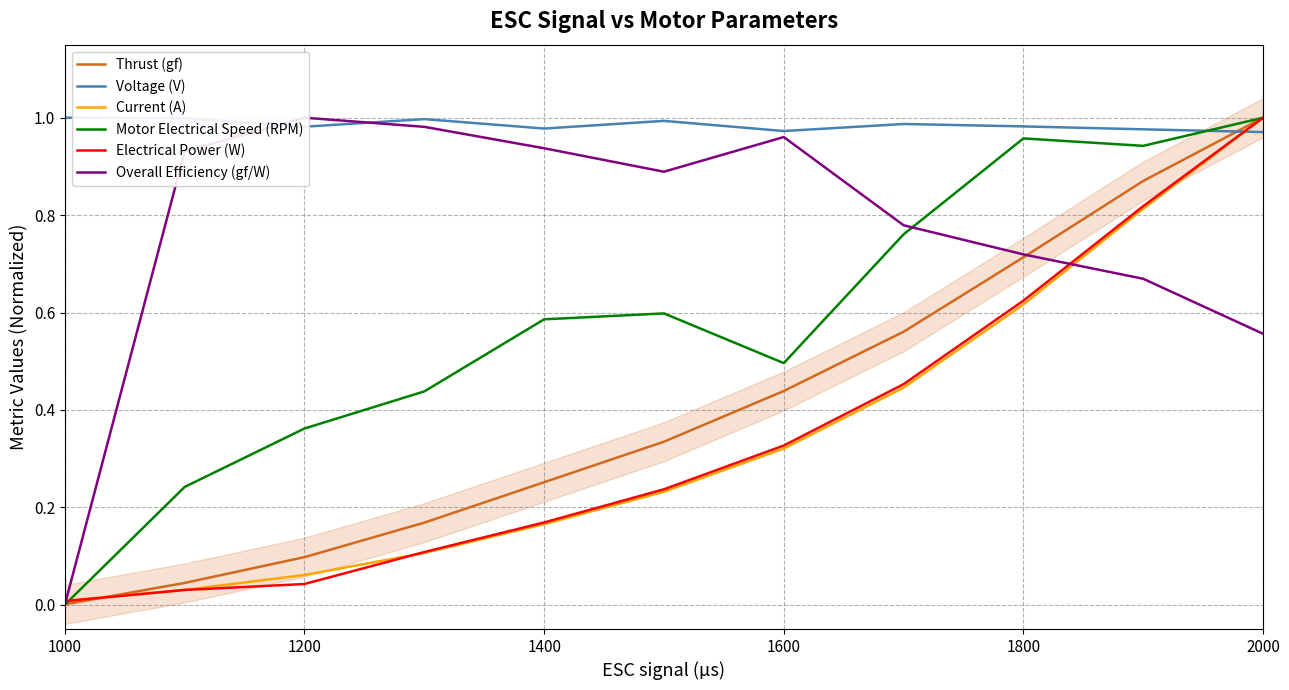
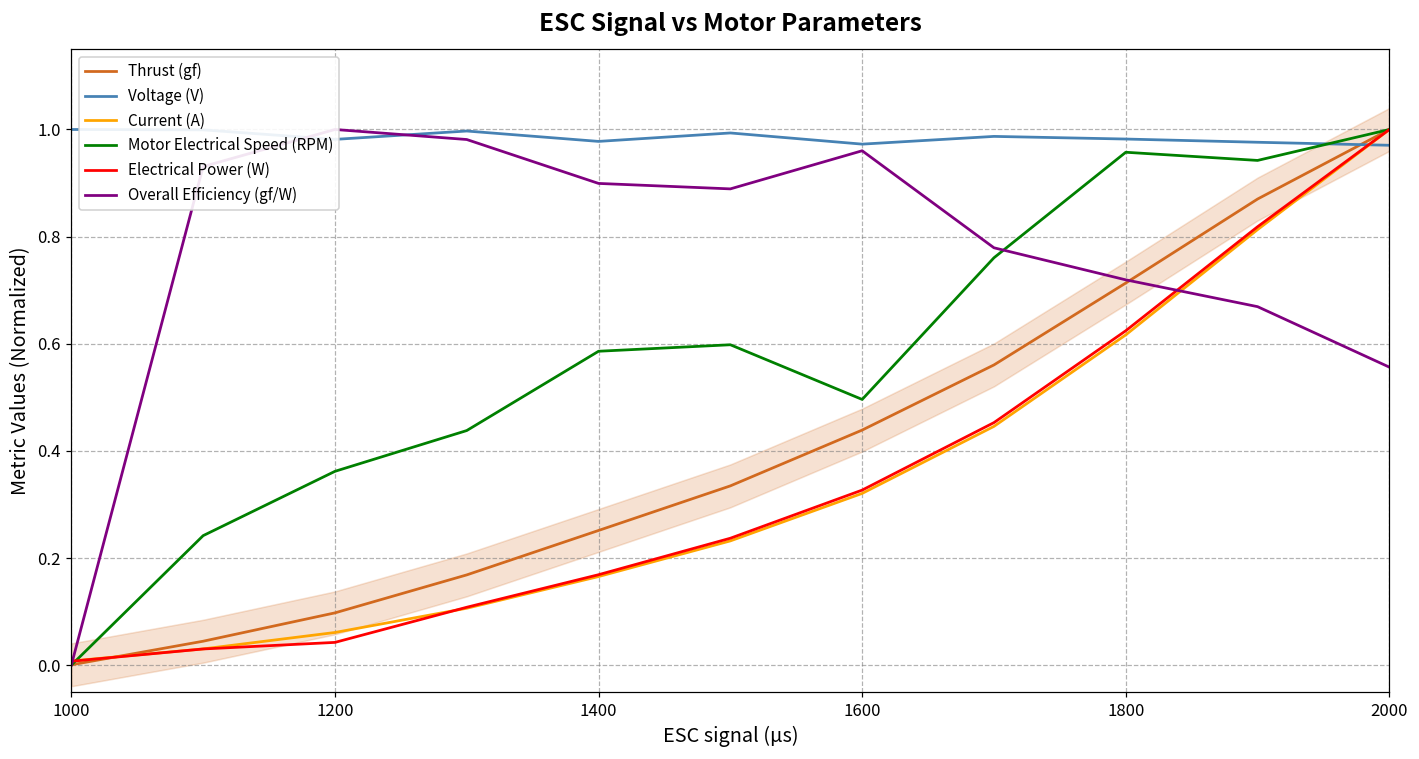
Overall Efficiency (gf/W), 1400: 0.94 -> 0.90
